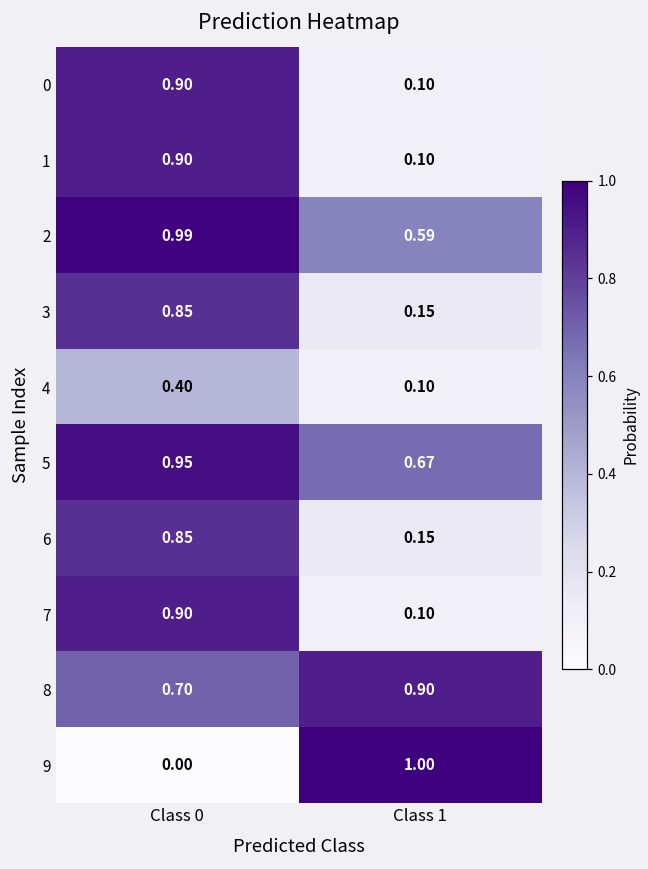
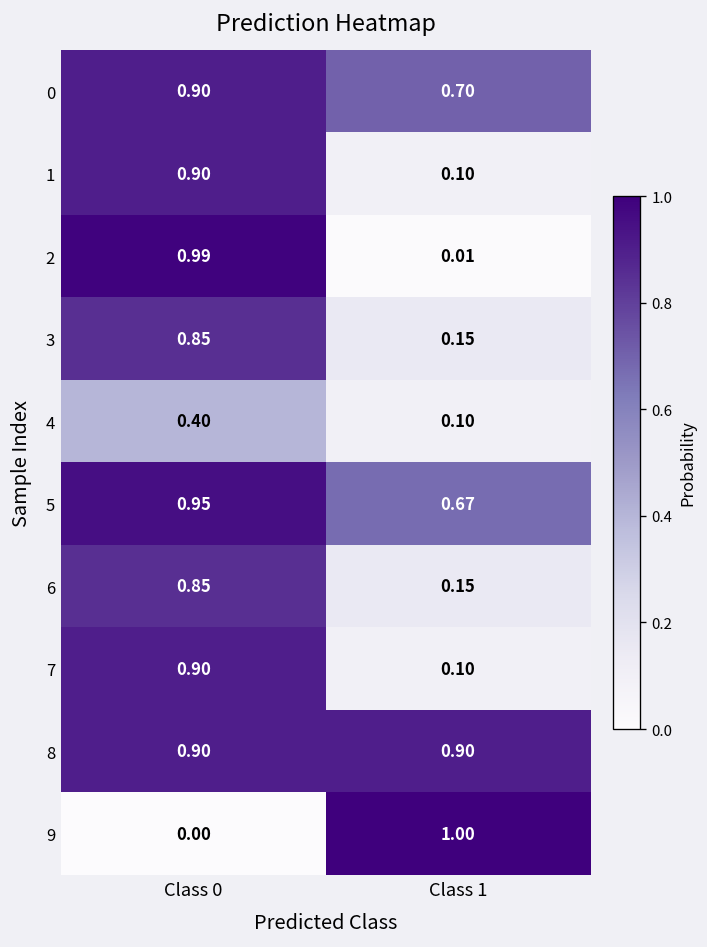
0, Class 1: 0.10 -> 0.70
2, Class 1: 0.59 -> 0.01
8, Class 0: 0.70 -> 0.90
